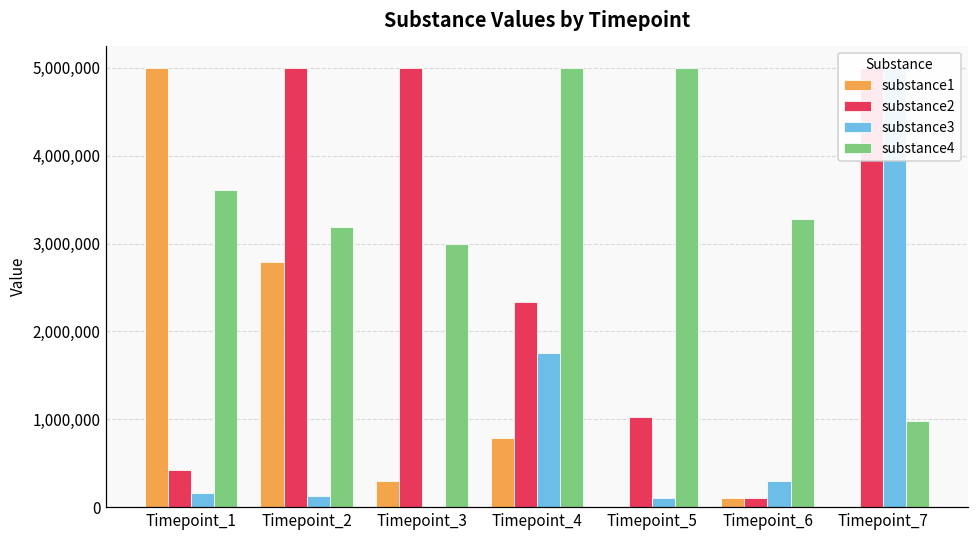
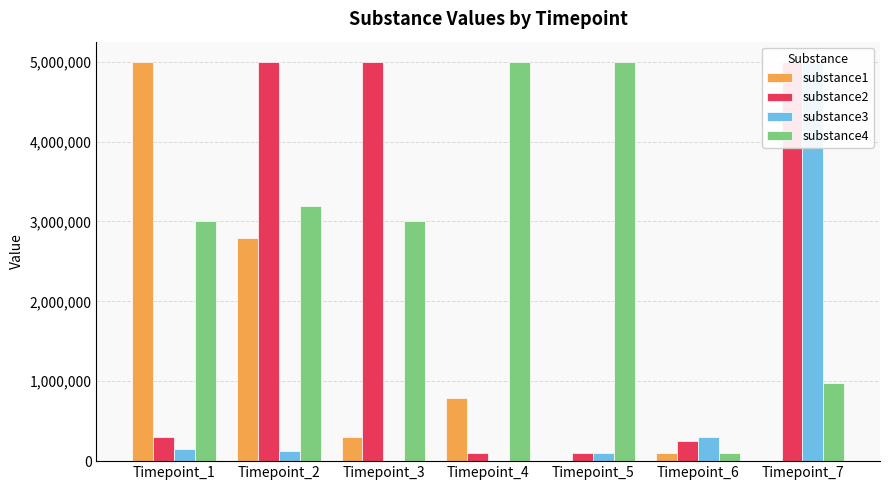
substance2, Timepoint_1: 400,000 -> 300,000
substance4, Timepoint_1: 3,600,000 -> 3,000,000
substance2, Timepoint_4: 2,300,000 -> 100,000
substance3, Timepoint_4: 1,800,000 -> 0
substance2, Timepoint_5: 1,000,000 -> 100,000
substance2, Timepoint_6: 100,000 -> 300,000
substance4, Timepoint_6: 3,300,000 -> 100,000
